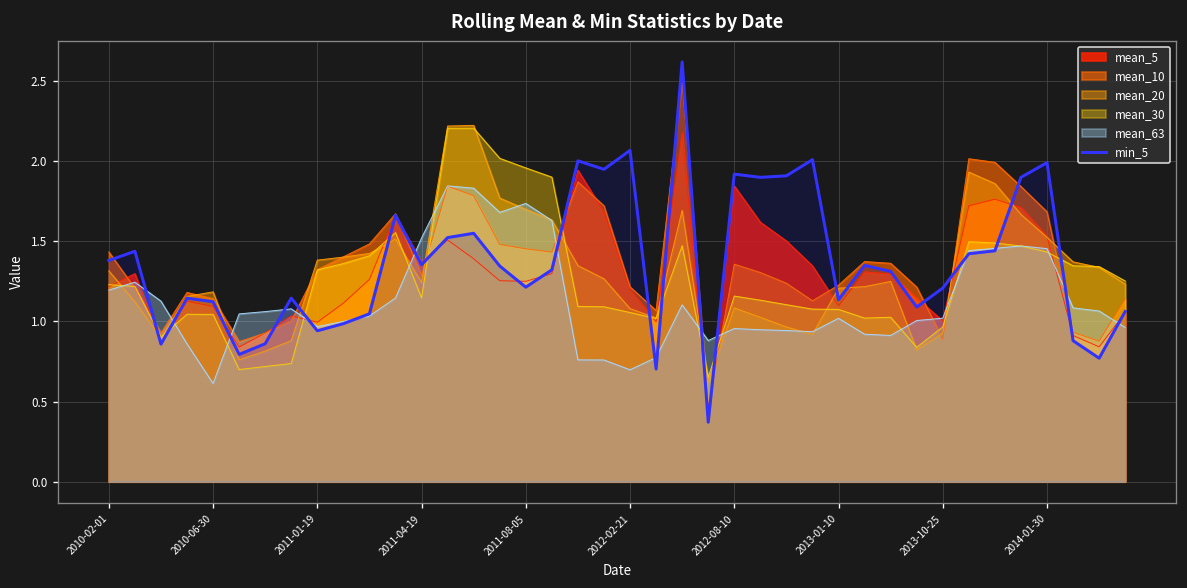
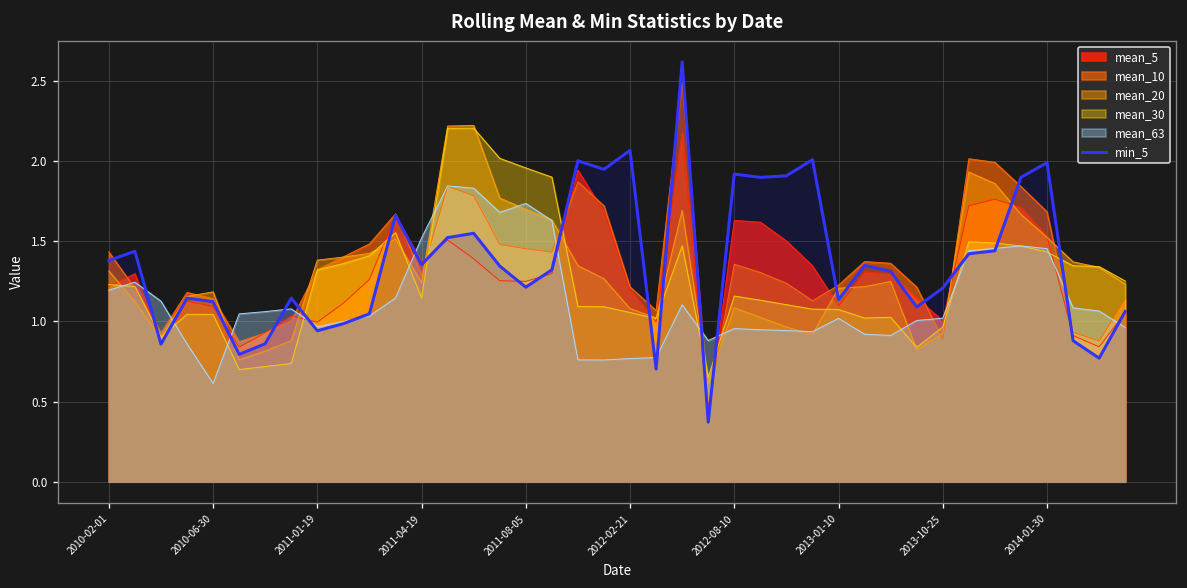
mean_63, 2012-02-21: 0.70 -> 0.77
mean_5, 2012-08-10: 1.84 -> 1.63
